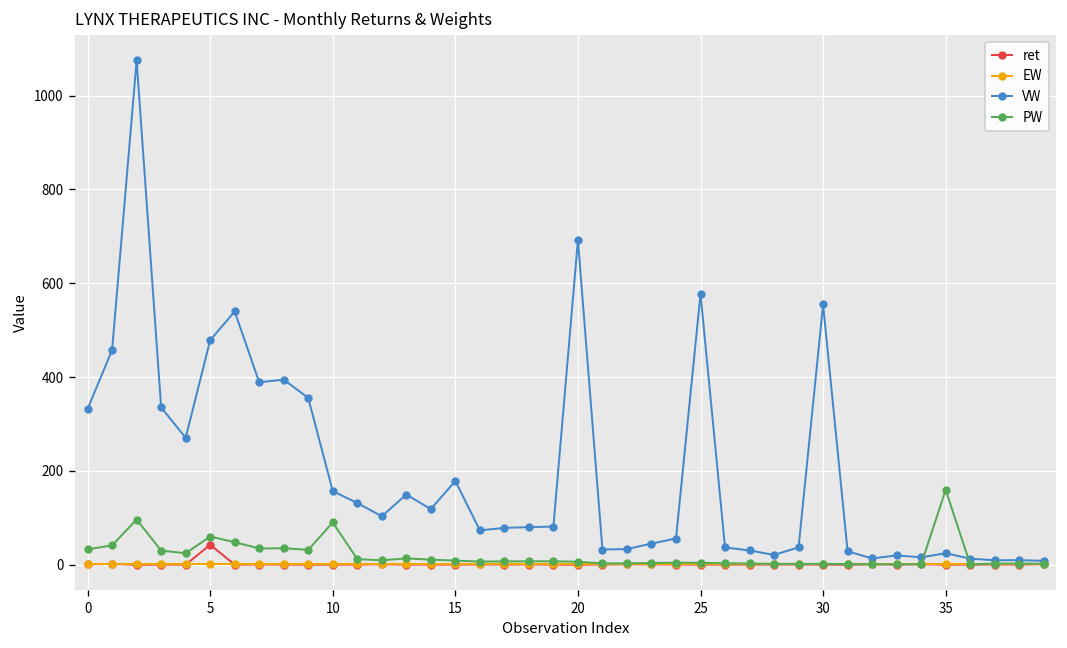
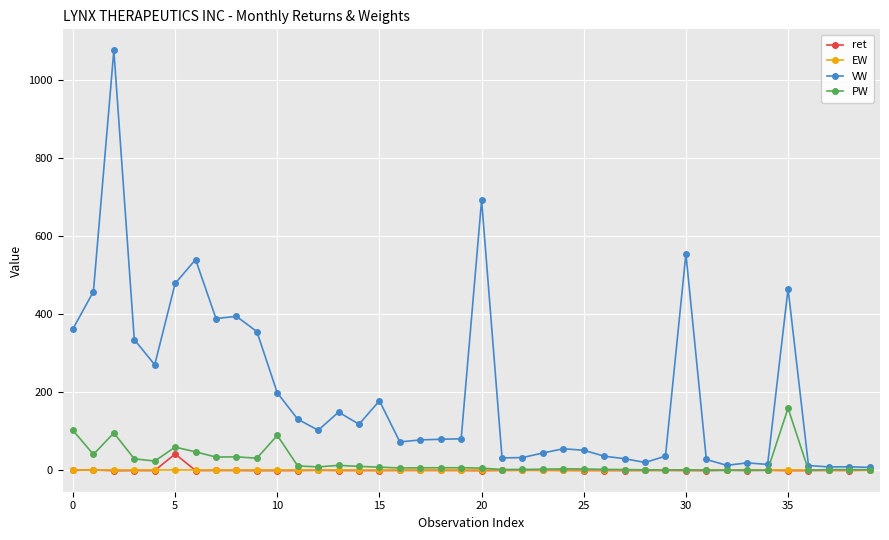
VW, 0: 330 -> 360
PW, 0: 30 -> 100
VW, 10: 160 -> 200
VW, 25: 580 -> 50
VW, 35: 20 -> 470
